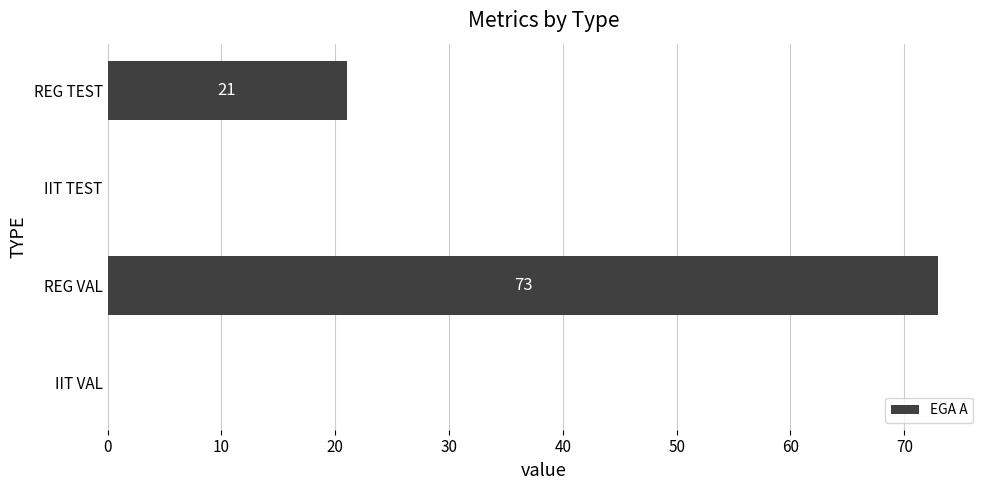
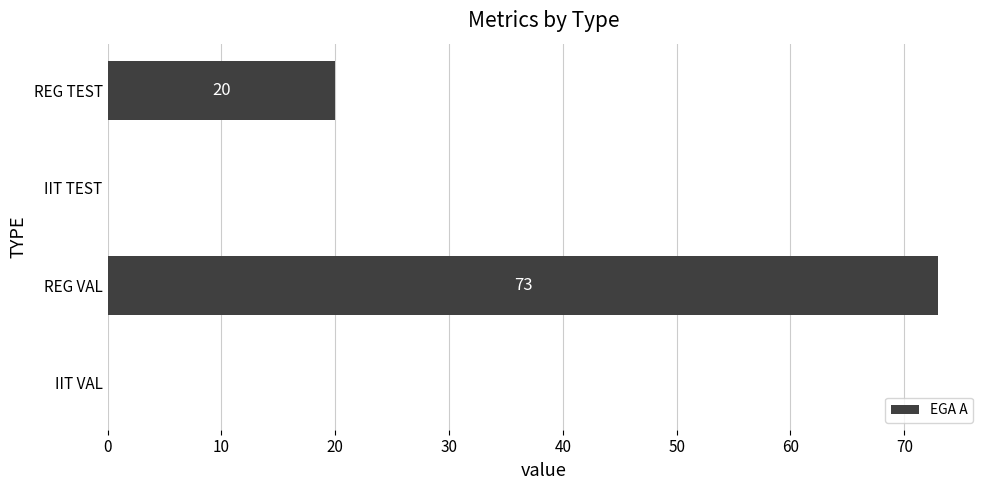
REG TEST: 21 -> 20
